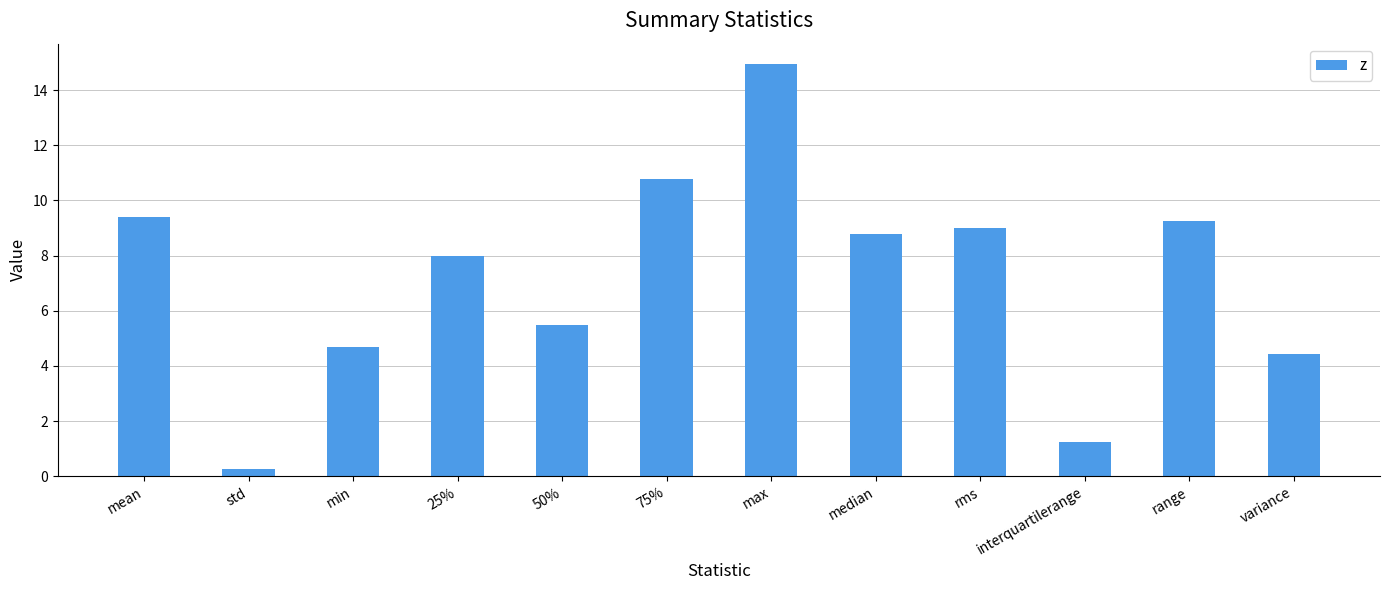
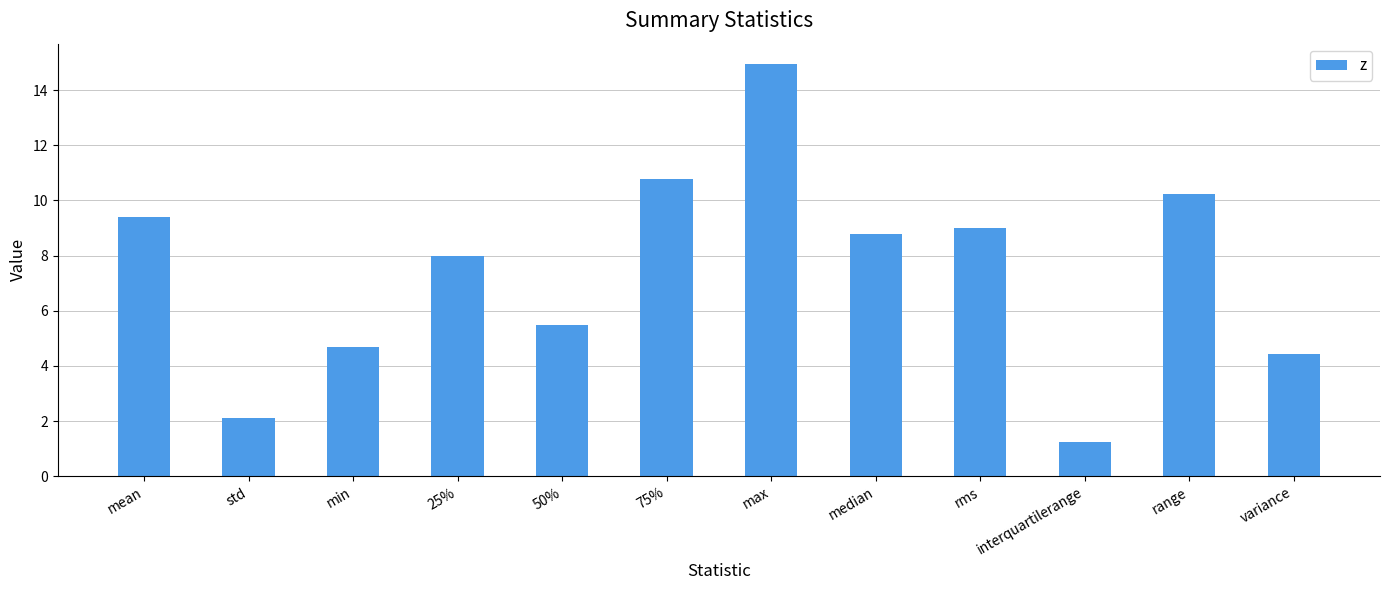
std: 0.3 -> 2.1
range: 9.3 -> 10.2
